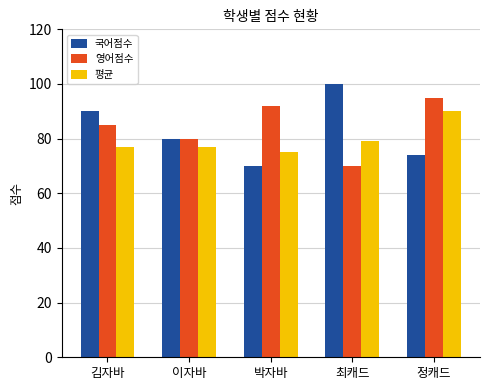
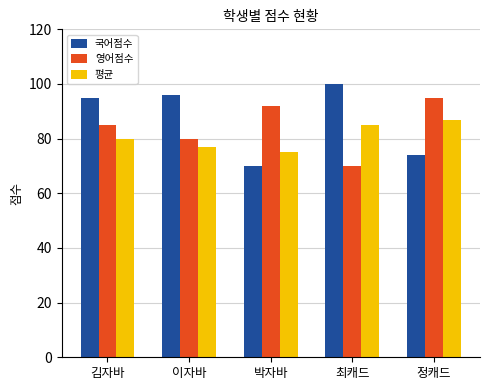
국어점수, 김자바: 90 -> 95
평균, 김자바: 77 -> 80
국어점수, 이자바: 80 -> 96
평균, 최캐드: 79 -> 85
평균, 정캐드: 90 -> 87
